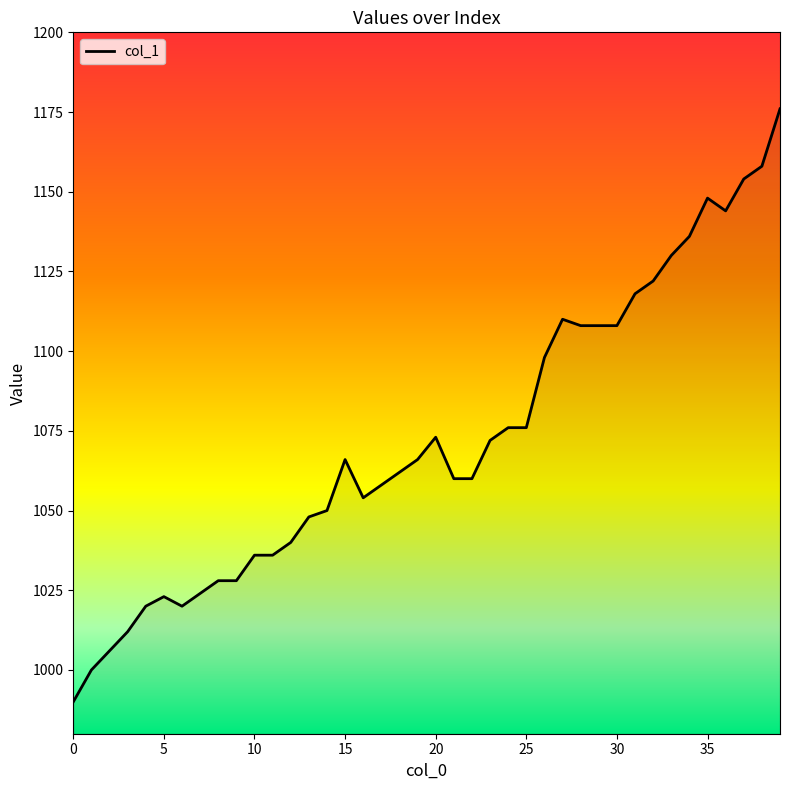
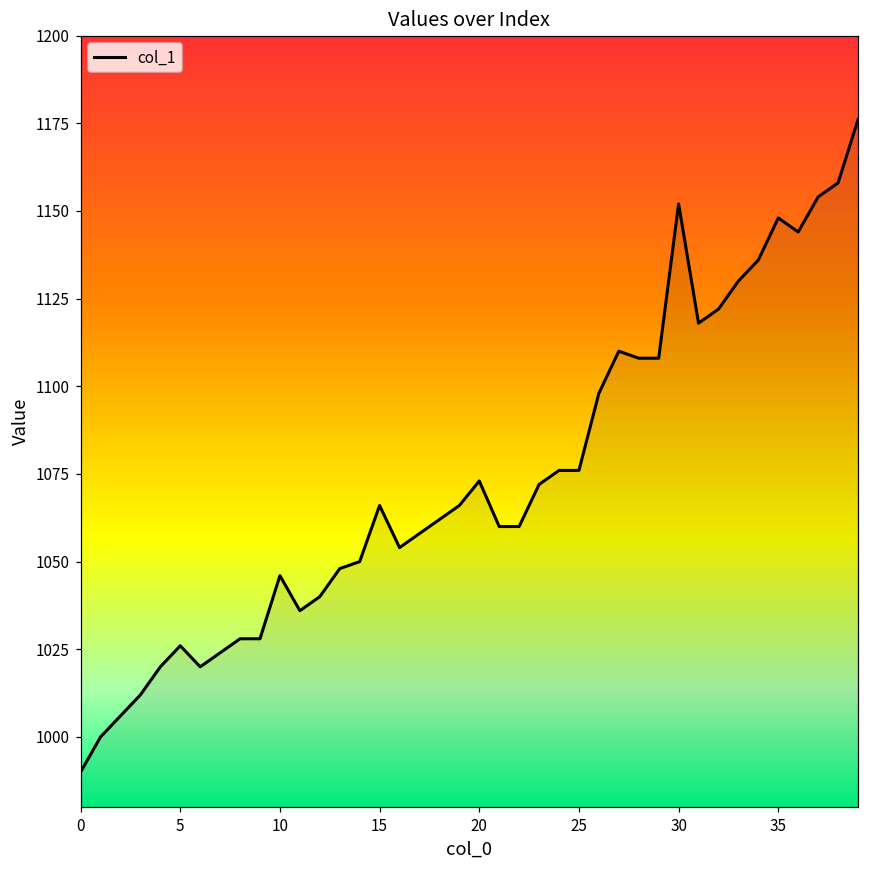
5: 1023 -> 1026
10: 1036 -> 1046
30: 1108 -> 1152
